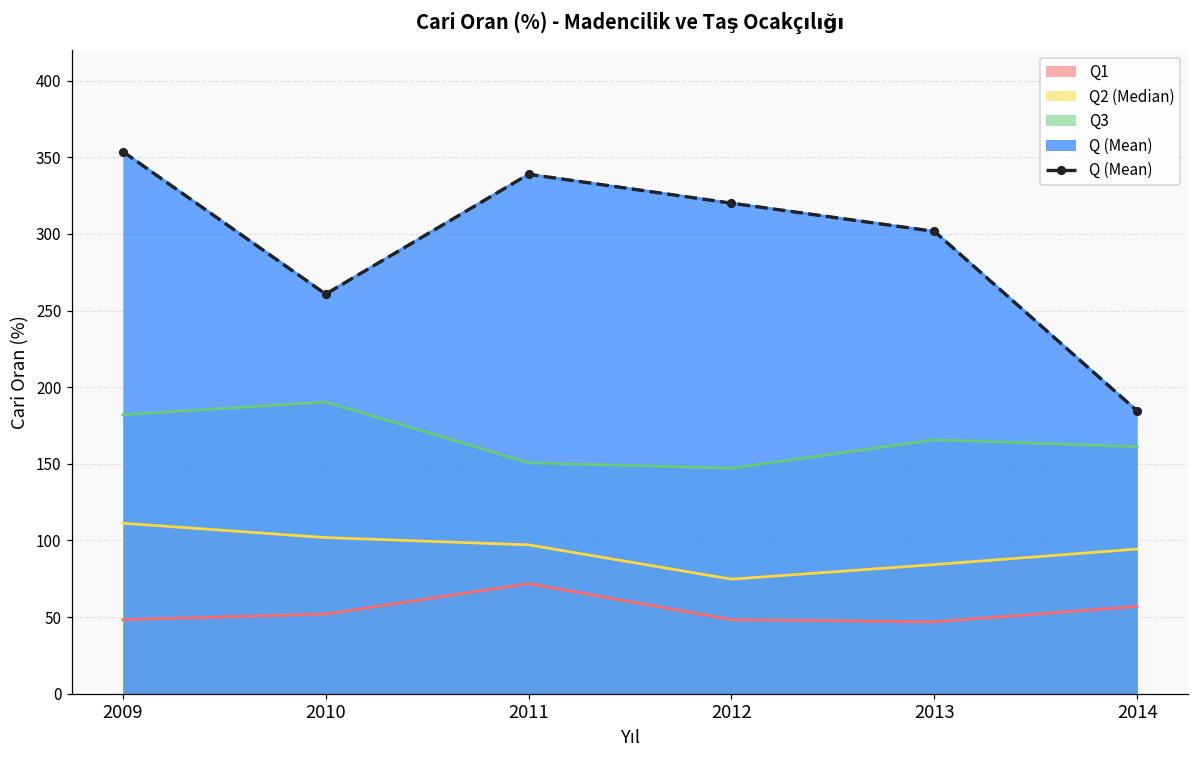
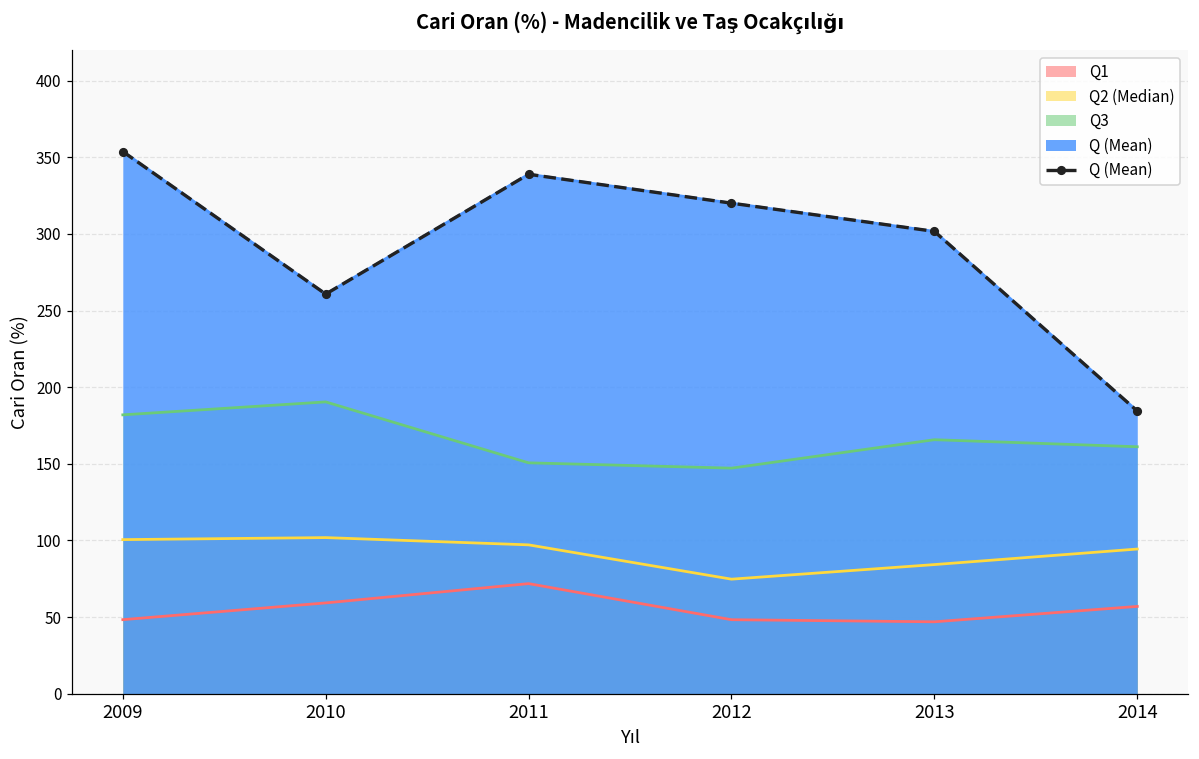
Q2 (Median), 2009: 111 -> 101
Q1, 2010: 52 -> 59
